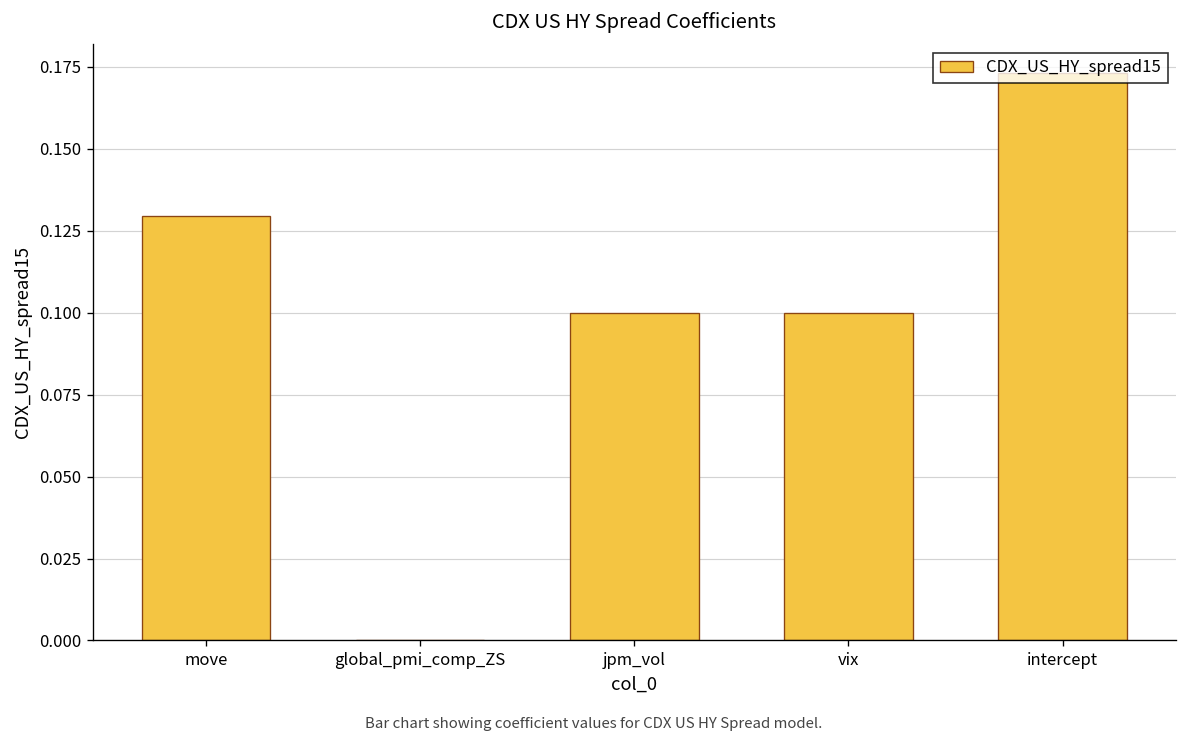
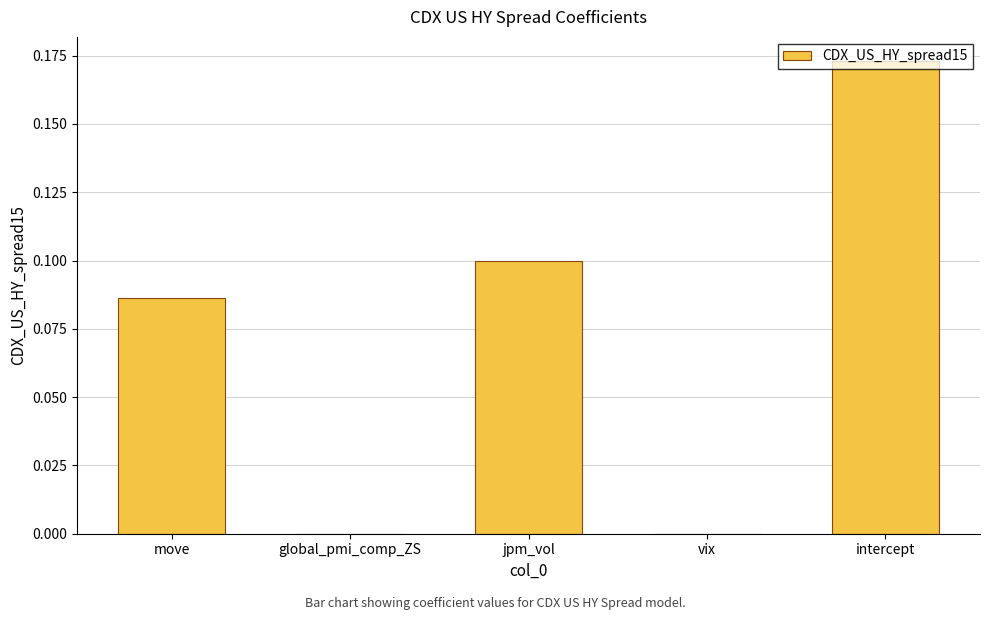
move: 0.130 -> 0.086
vix: 0.1 -> 0.0
